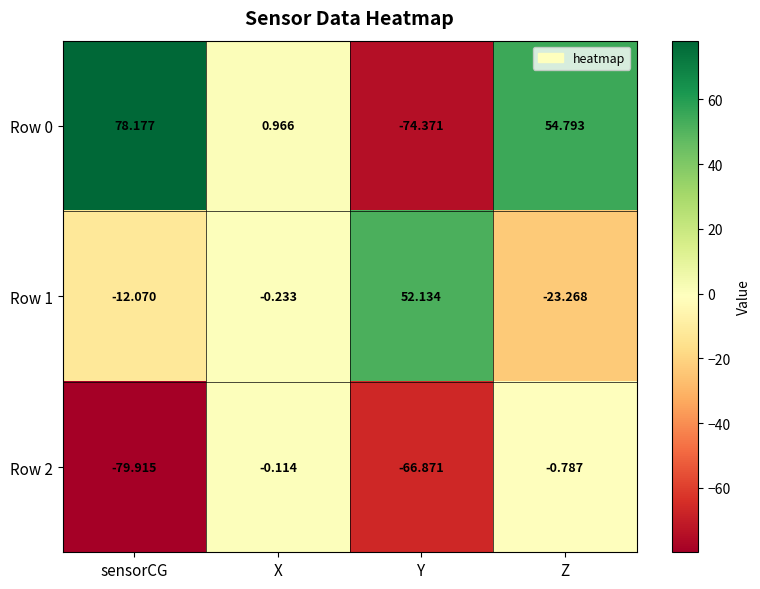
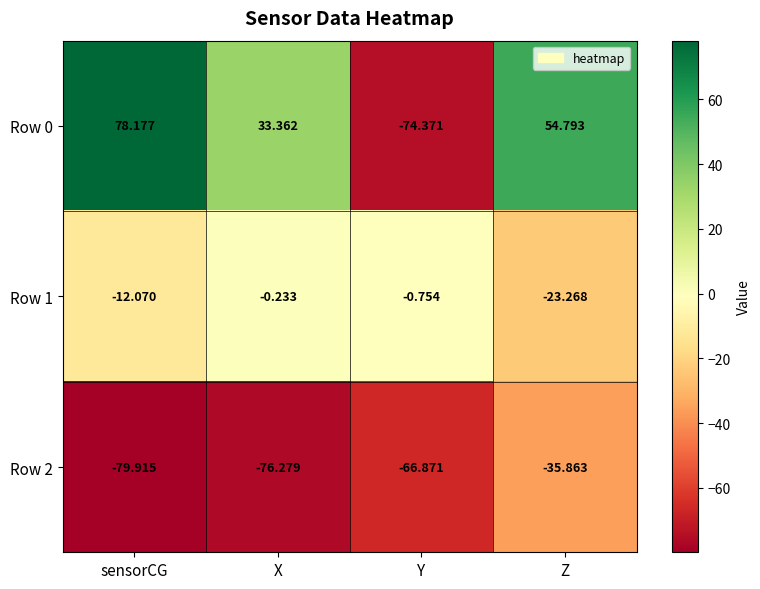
Row 0, X: 0.966 -> 33.362
Row 1, Y: 52.134 -> -0.754
Row 2, X: -0.114 -> -76.279
Row 2, Z: -0.787 -> -35.863
